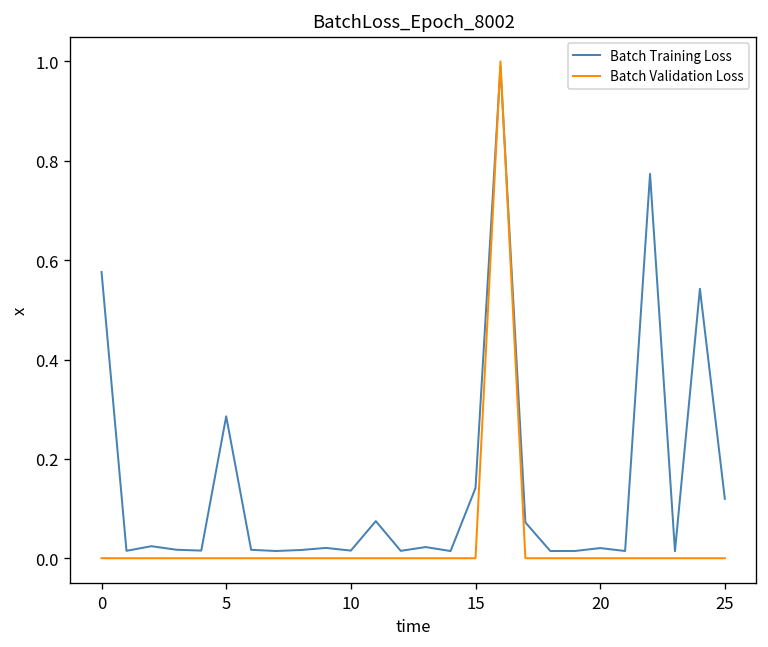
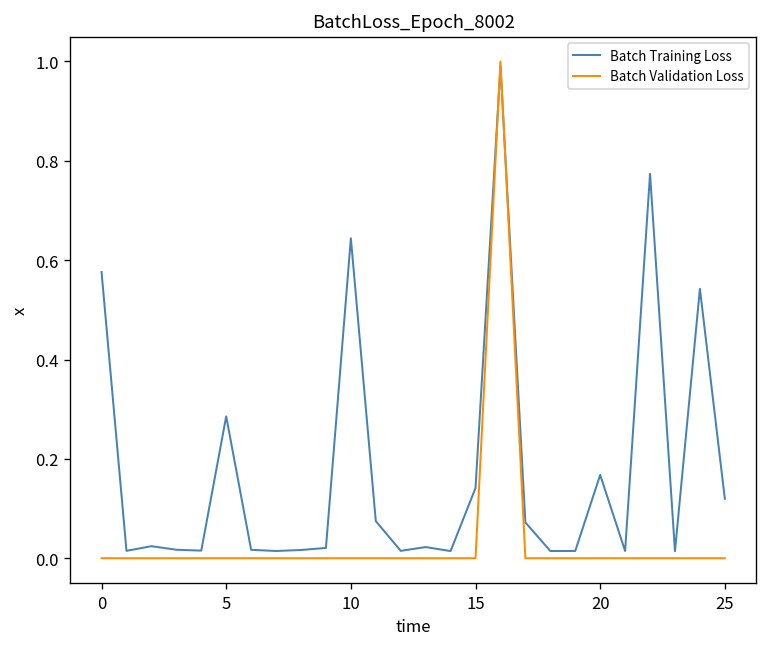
Batch Training Loss, 10: 0.02 -> 0.64
Batch Training Loss, 20: 0.02 -> 0.17
